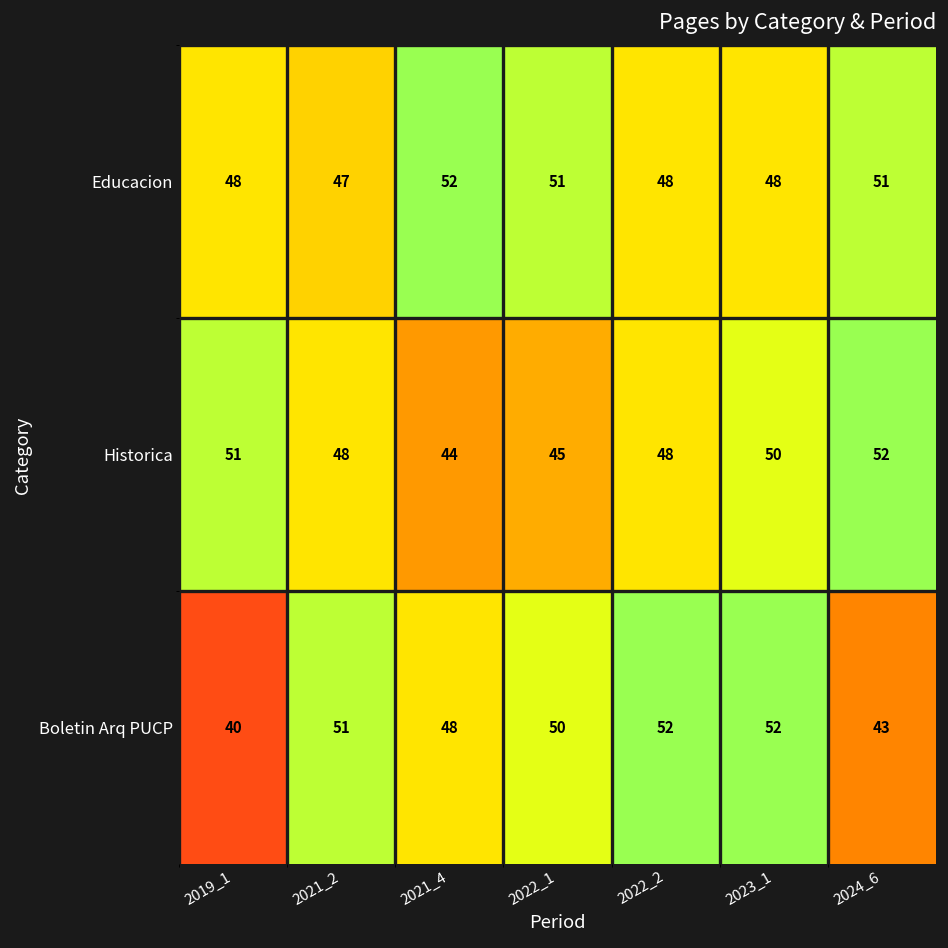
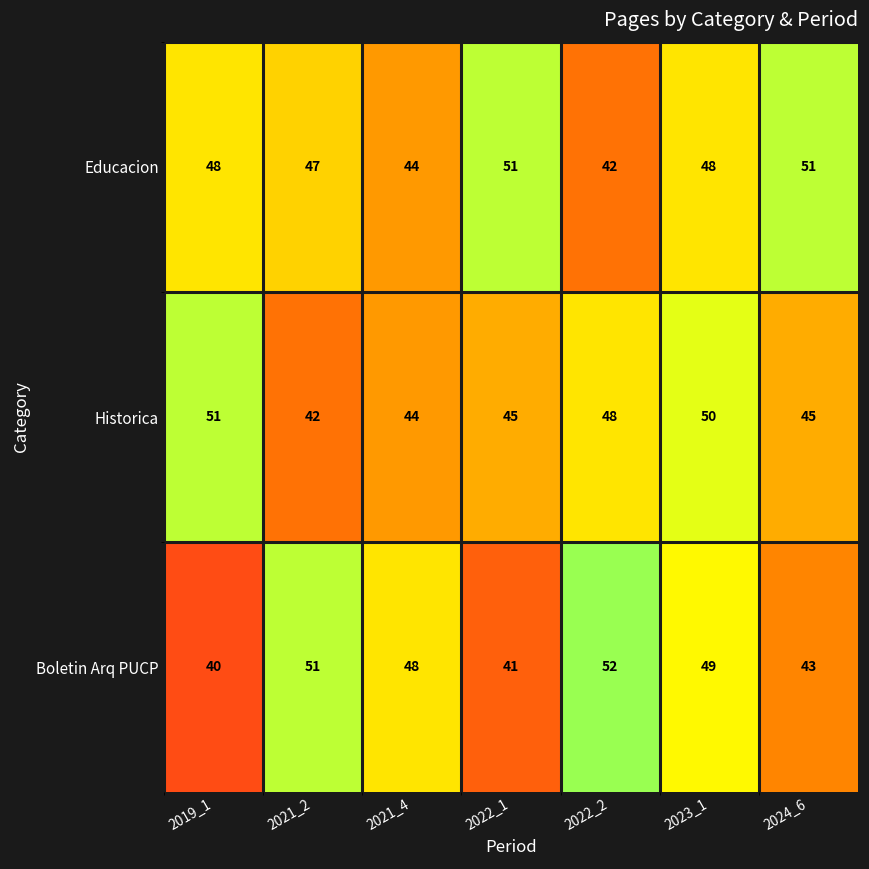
Educacion, 2021_4: 52 -> 44
Educacion, 2022_2: 48 -> 42
Historica, 2021_2: 48 -> 42
Historica, 2024_6: 52 -> 45
Boletin Arq PUCP, 2022_1: 50 -> 41
Boletin Arq PUCP, 2023_1: 52 -> 49
